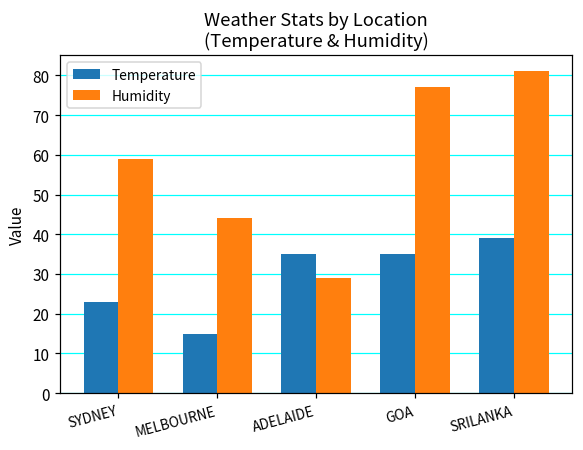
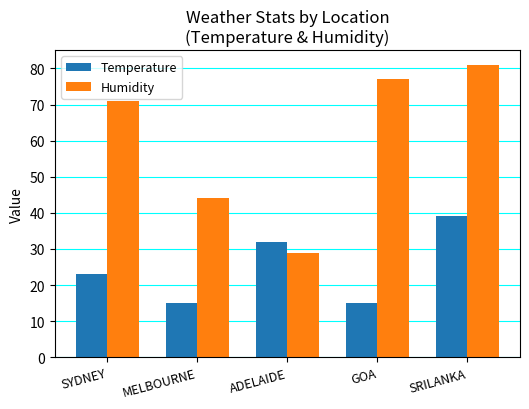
Humidity, SYDNEY: 59 -> 71
Temperature, ADELAIDE: 35 -> 32
Temperature, GOA: 35 -> 15
